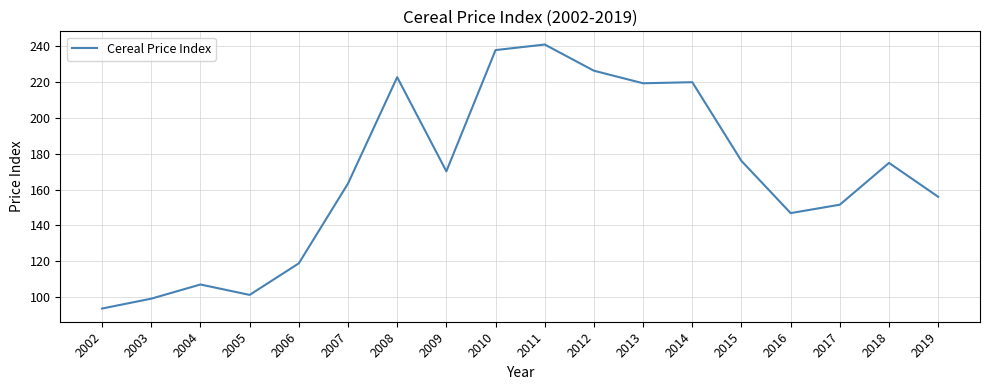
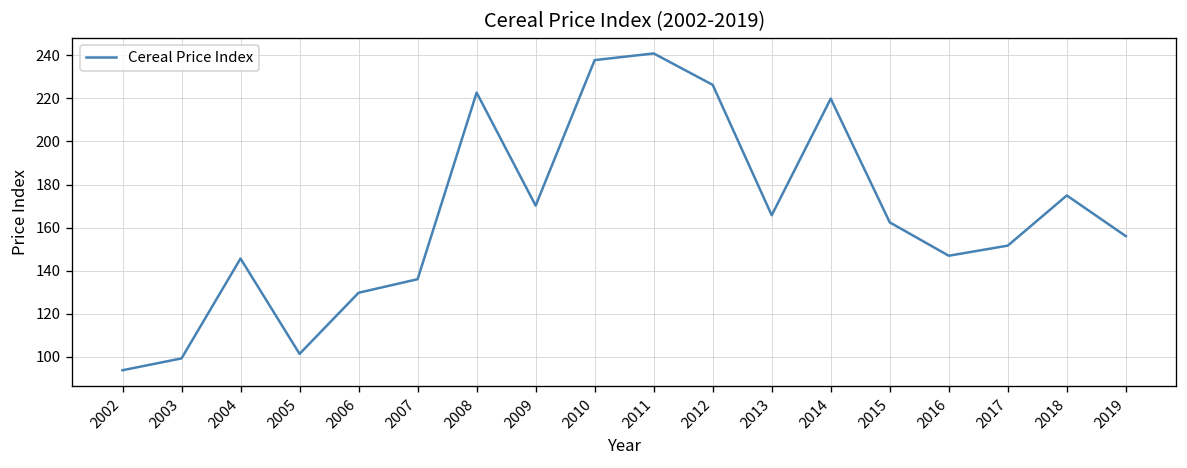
2004: 107 -> 146
2006: 119 -> 130
2007: 163 -> 136
2013: 219 -> 166
2015: 176 -> 162
